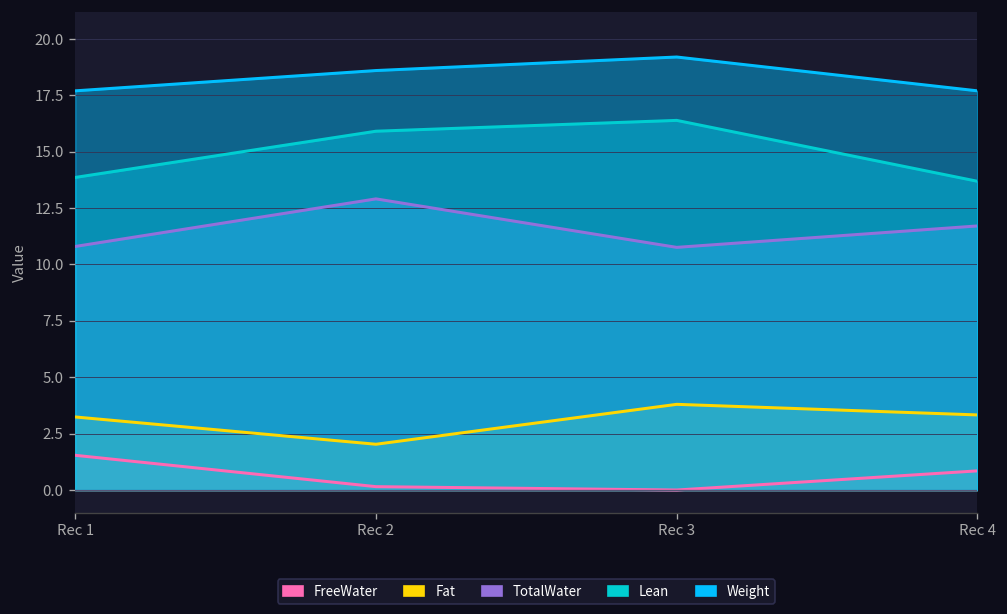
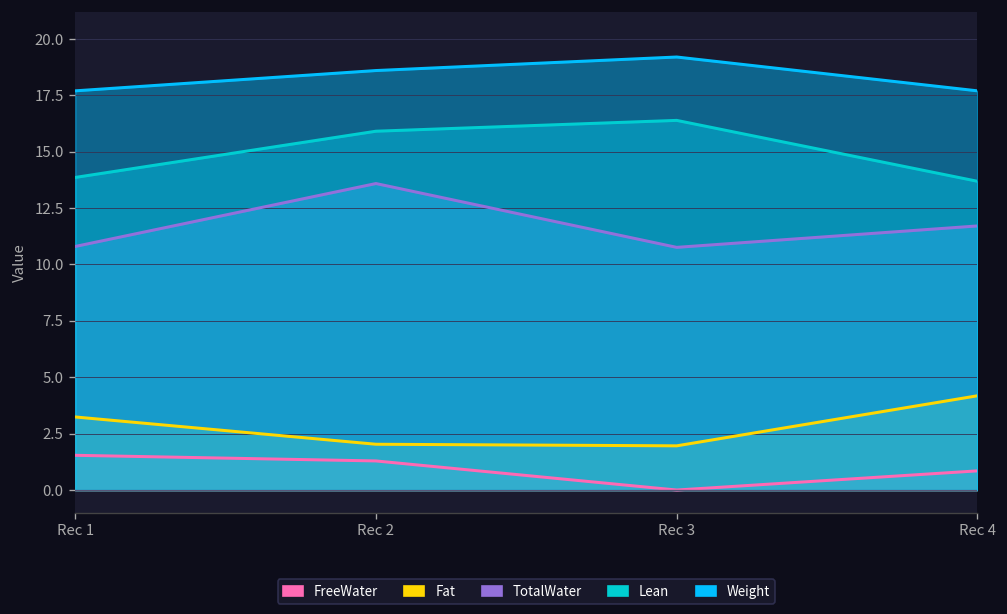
FreeWater, Rec 2: 0.2 -> 1.3
TotalWater, Rec 2: 12.9 -> 13.6
Fat, Rec 3: 3.8 -> 2.0
Fat, Rec 4: 3.3 -> 4.2
